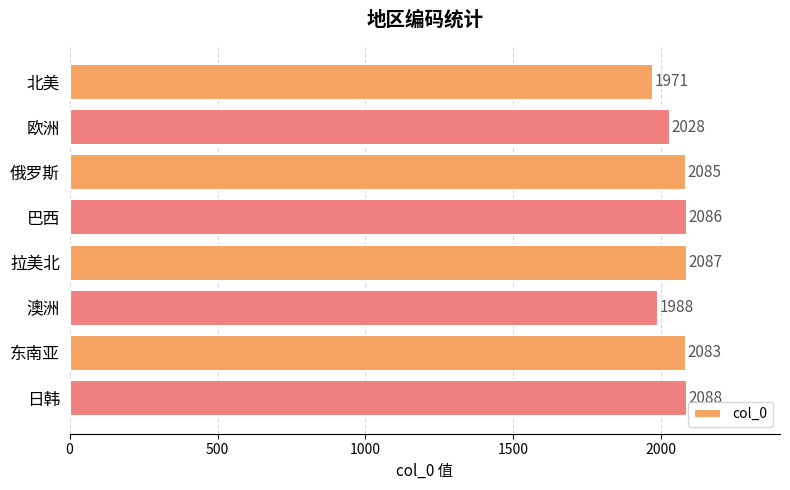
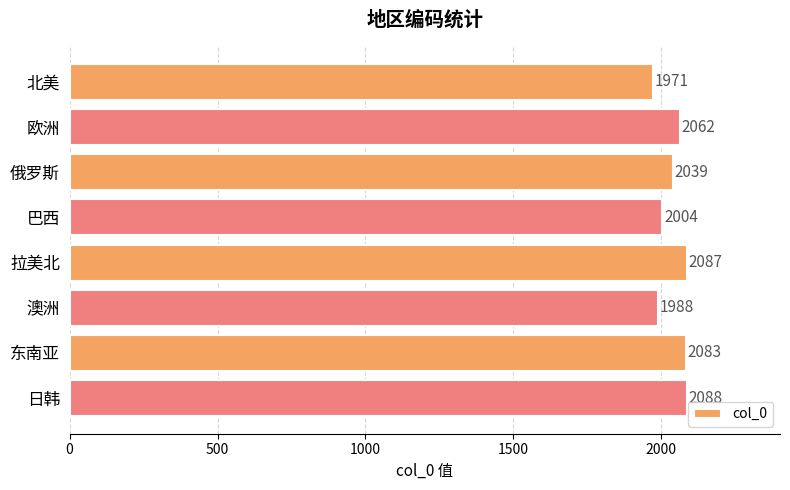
欧洲: 2028 -> 2062
俄罗斯: 2085 -> 2039
巴西: 2086 -> 2004
